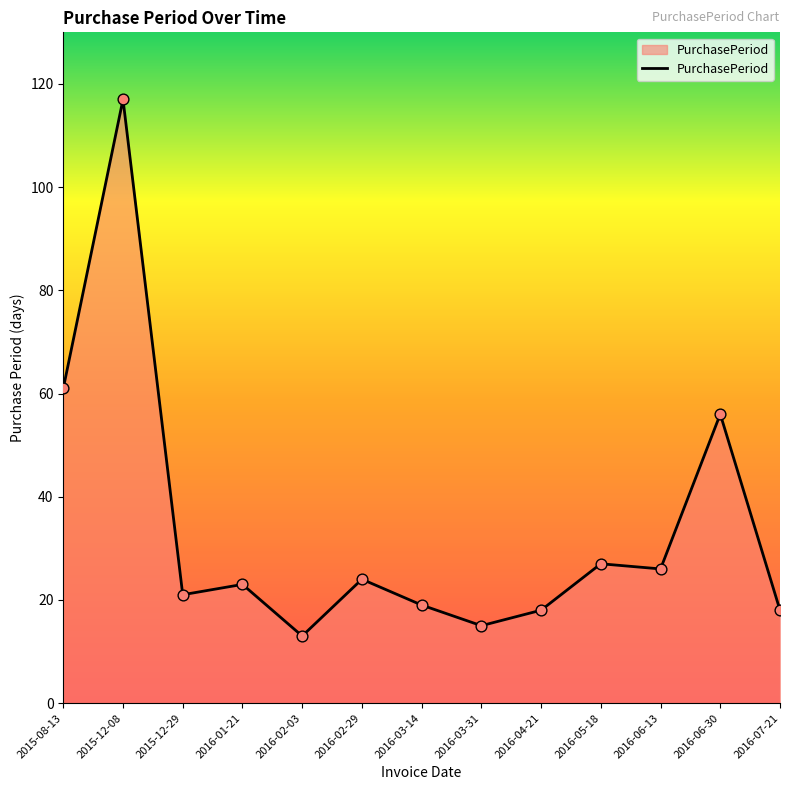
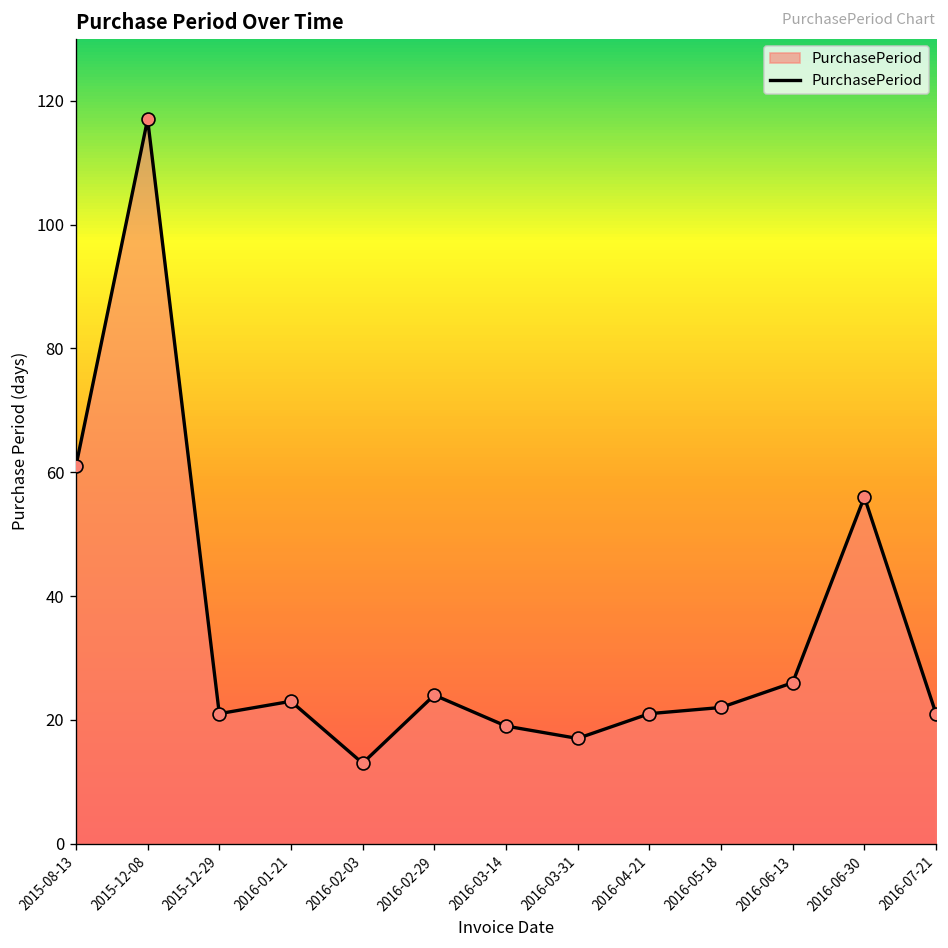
2016-03-31: 15 -> 17
2016-04-21: 18 -> 21
2016-05-18: 27 -> 22
2016-07-21: 18 -> 21
